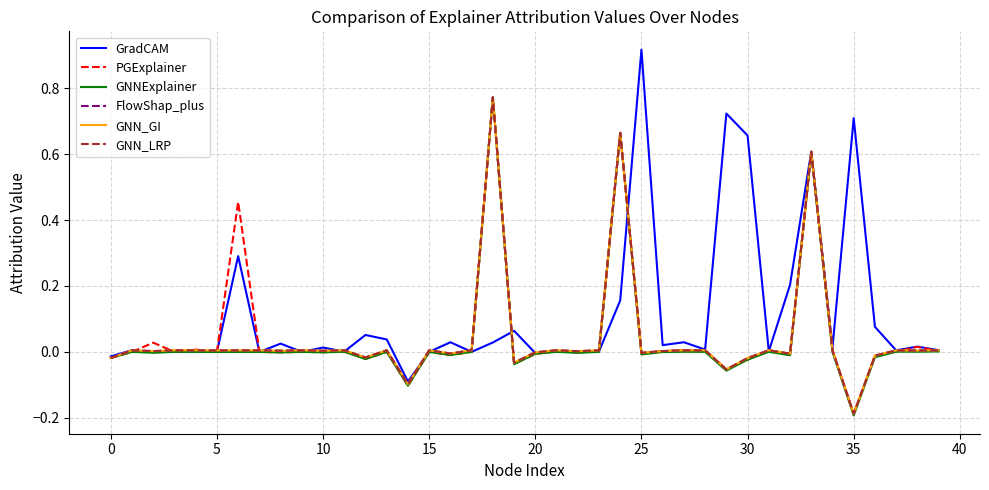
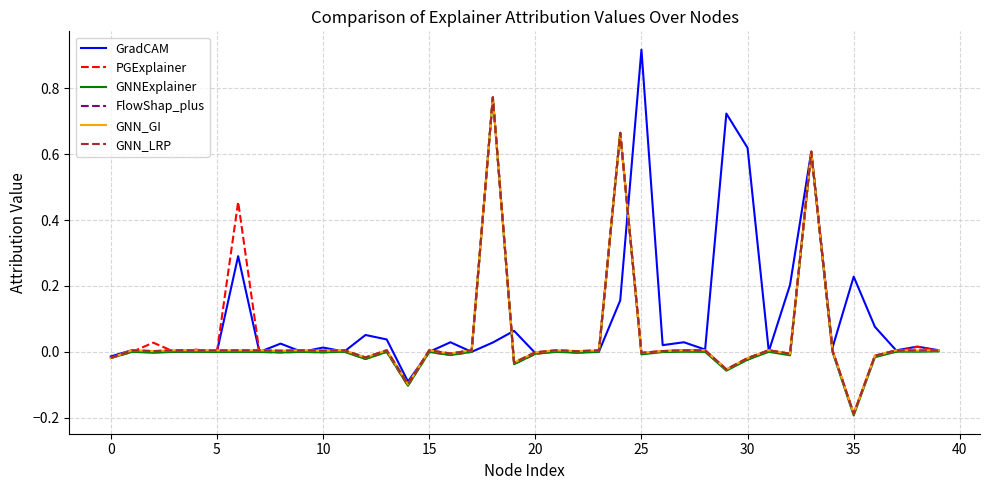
GradCAM, 30: 0.66 -> 0.62
GradCAM, 35: 0.71 -> 0.23
